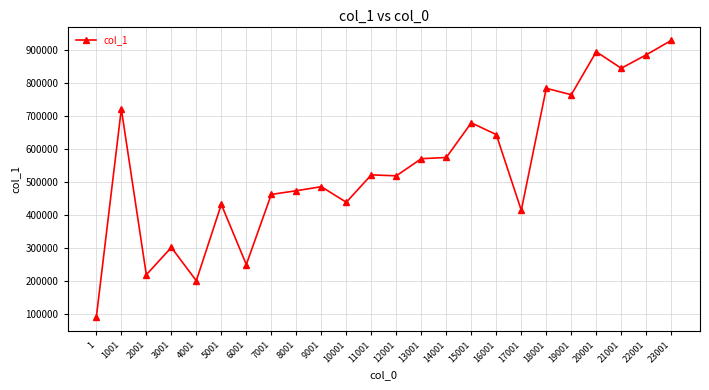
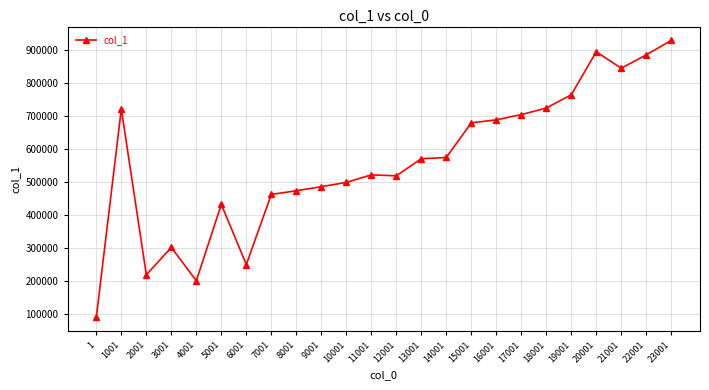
10001: 440000 -> 500000
16001: 640000 -> 690000
17001: 410000 -> 710000
18001: 780000 -> 730000
